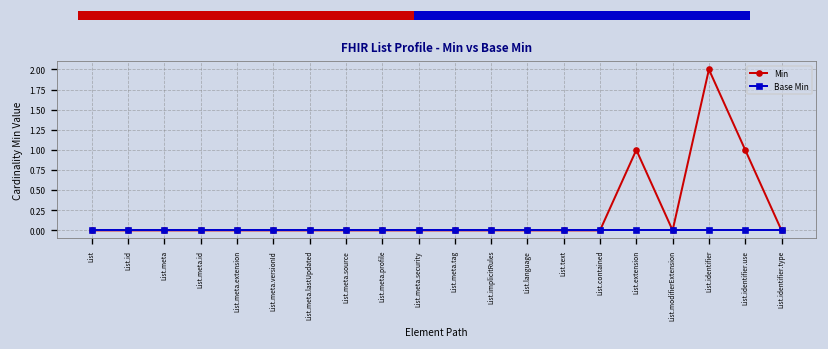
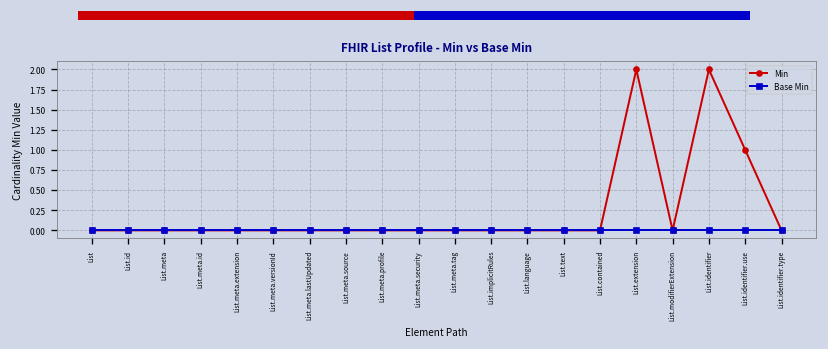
Min, List.extension: 1 -> 2
